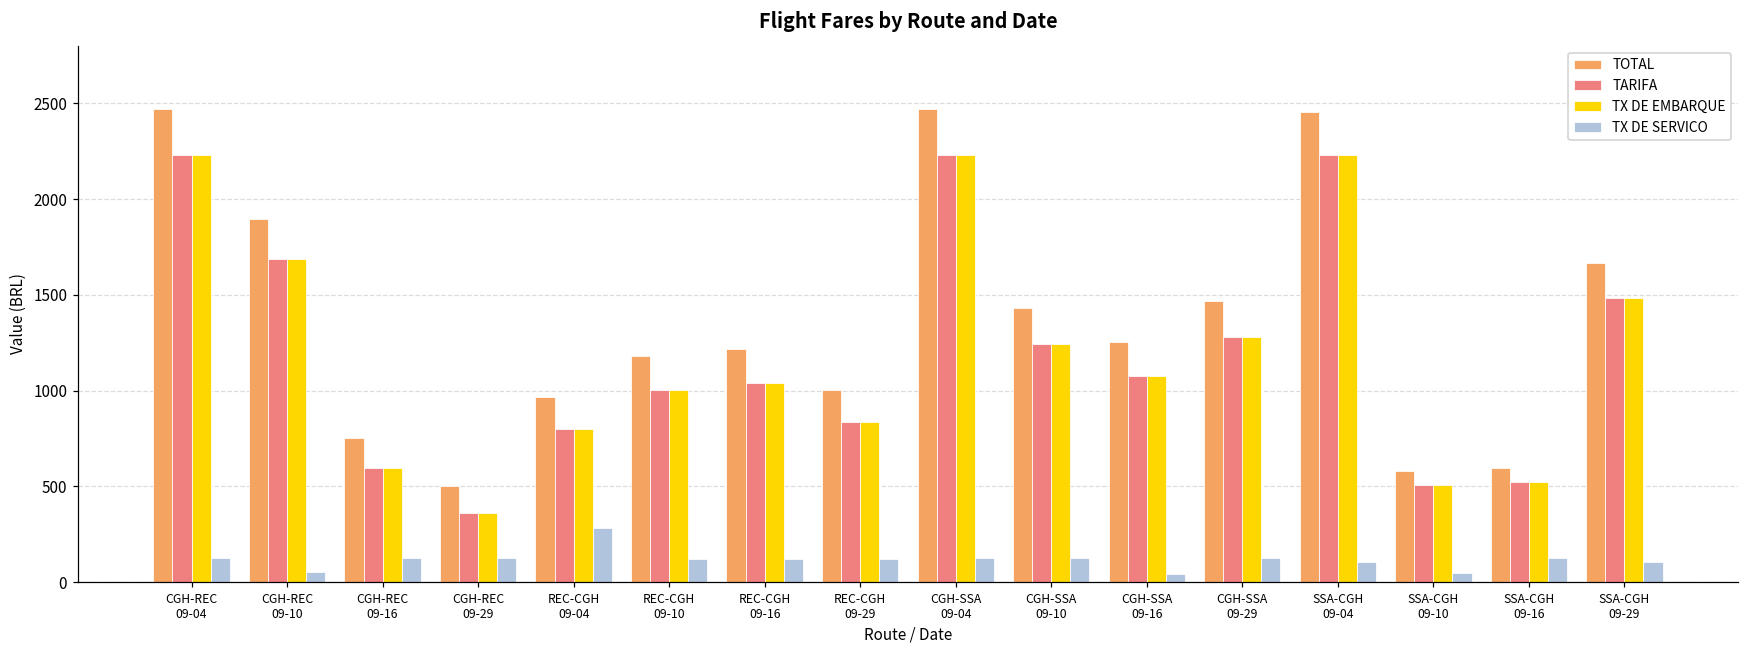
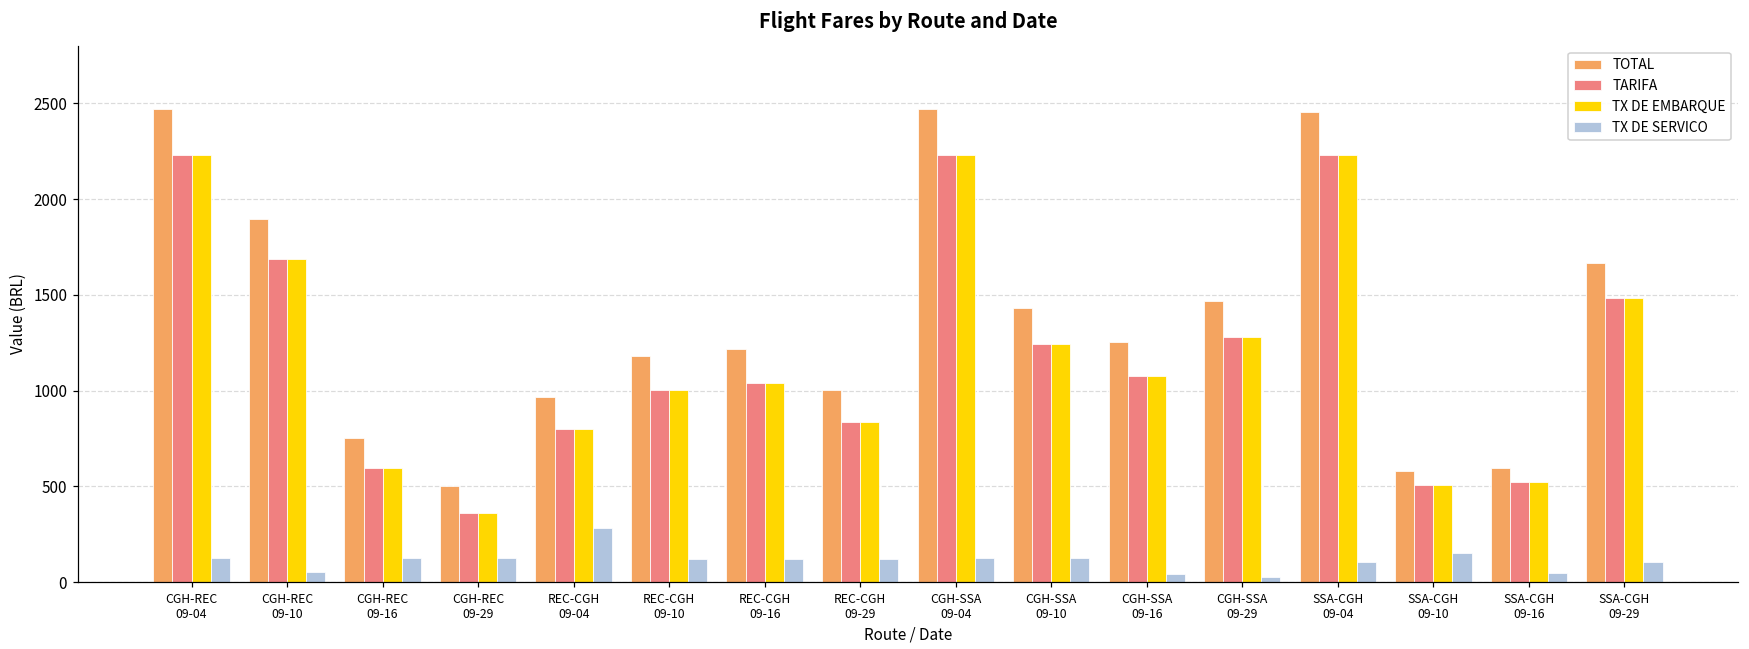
TX DE SERVICO, CGH-SSA 09-29: 120 -> 30
TX DE SERVICO, SSA-CGH 09-10: 50 -> 150
TX DE SERVICO, SSA-CGH 09-16: 130 -> 50
